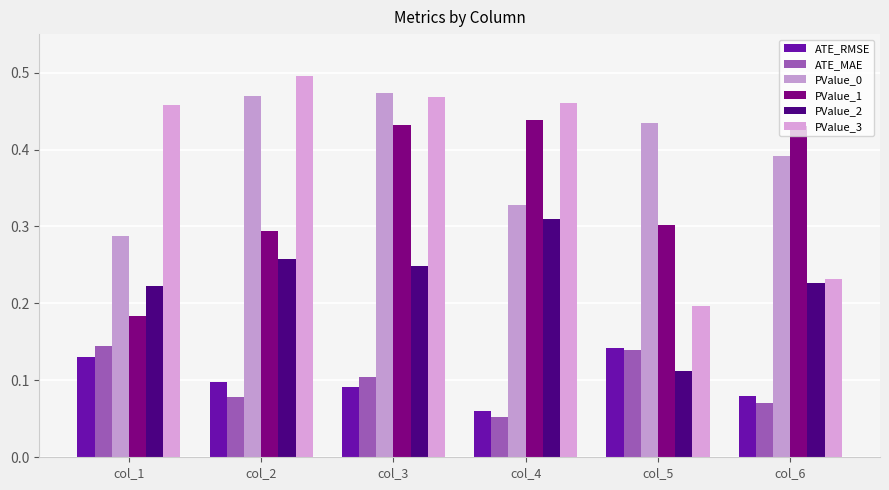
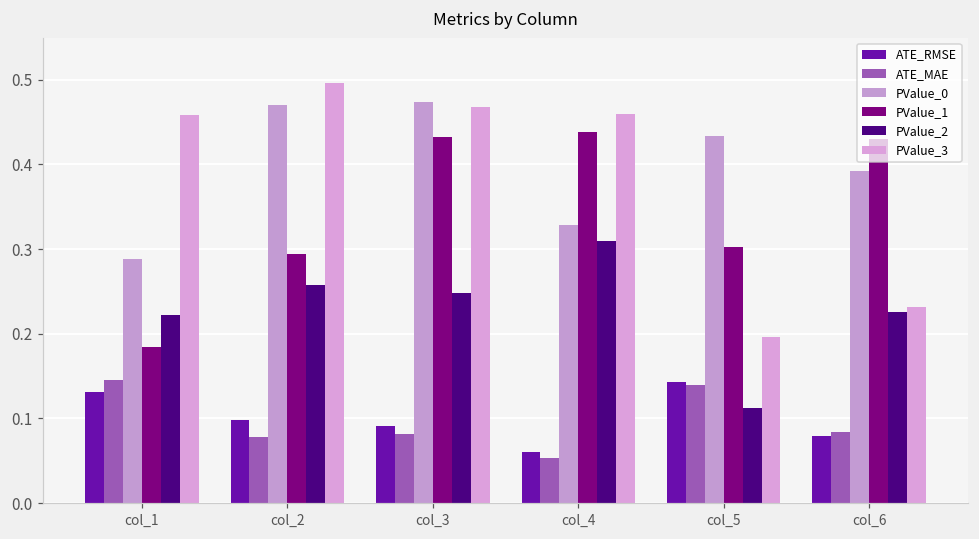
ATE_MAE, col_3: 0.10 -> 0.08
ATE_MAE, col_6: 0.07 -> 0.08
